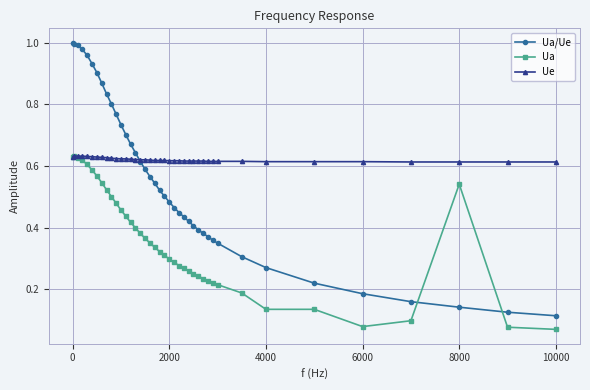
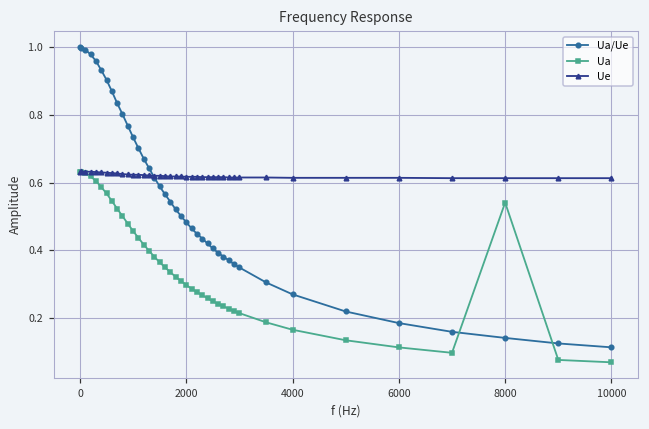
Ua, 4000: 0.14 -> 0.17
Ua, 6000: 0.08 -> 0.11
